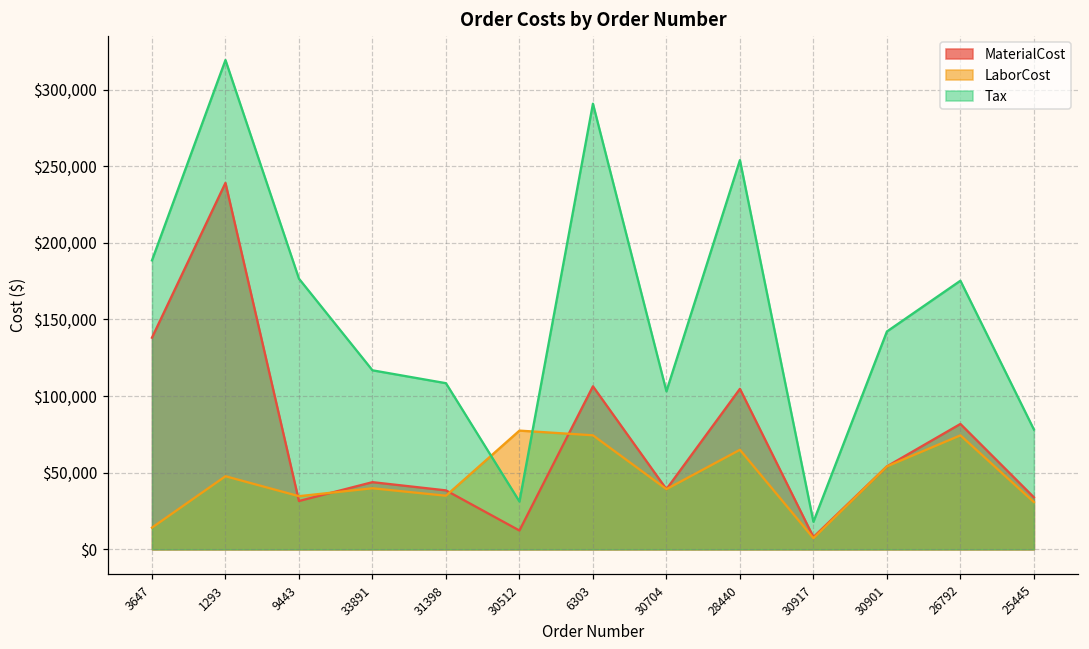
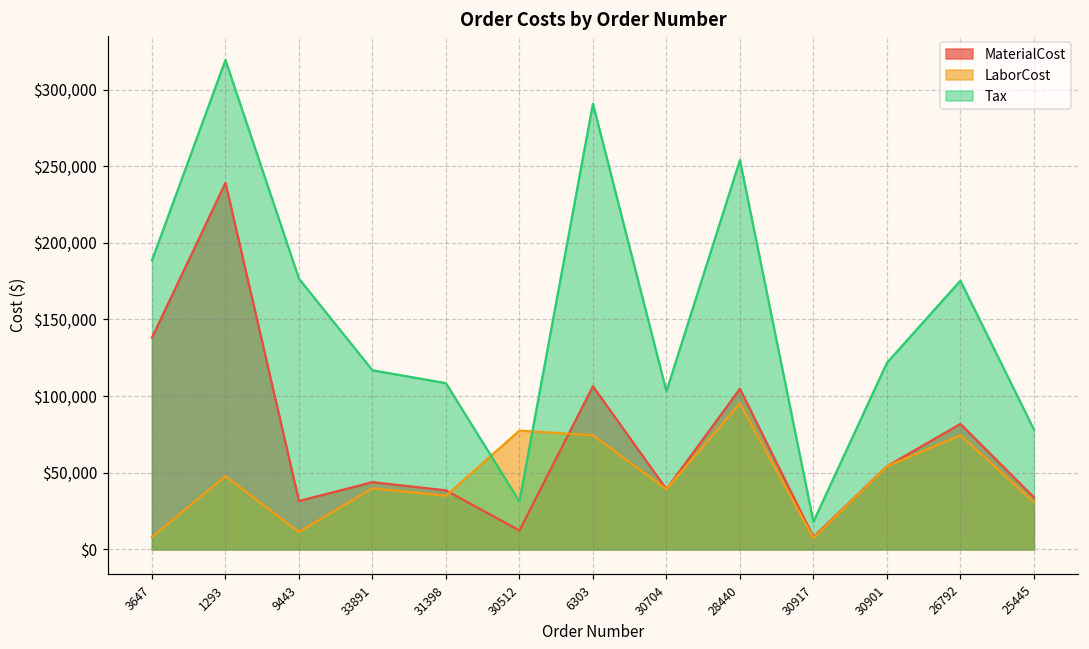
LaborCost, 3647: $14,000 -> $8,000
LaborCost, 9443: $35,000 -> $11,000
LaborCost, 28440: $65,000 -> $95,000
Tax, 30901: $142,000 -> $122,000
